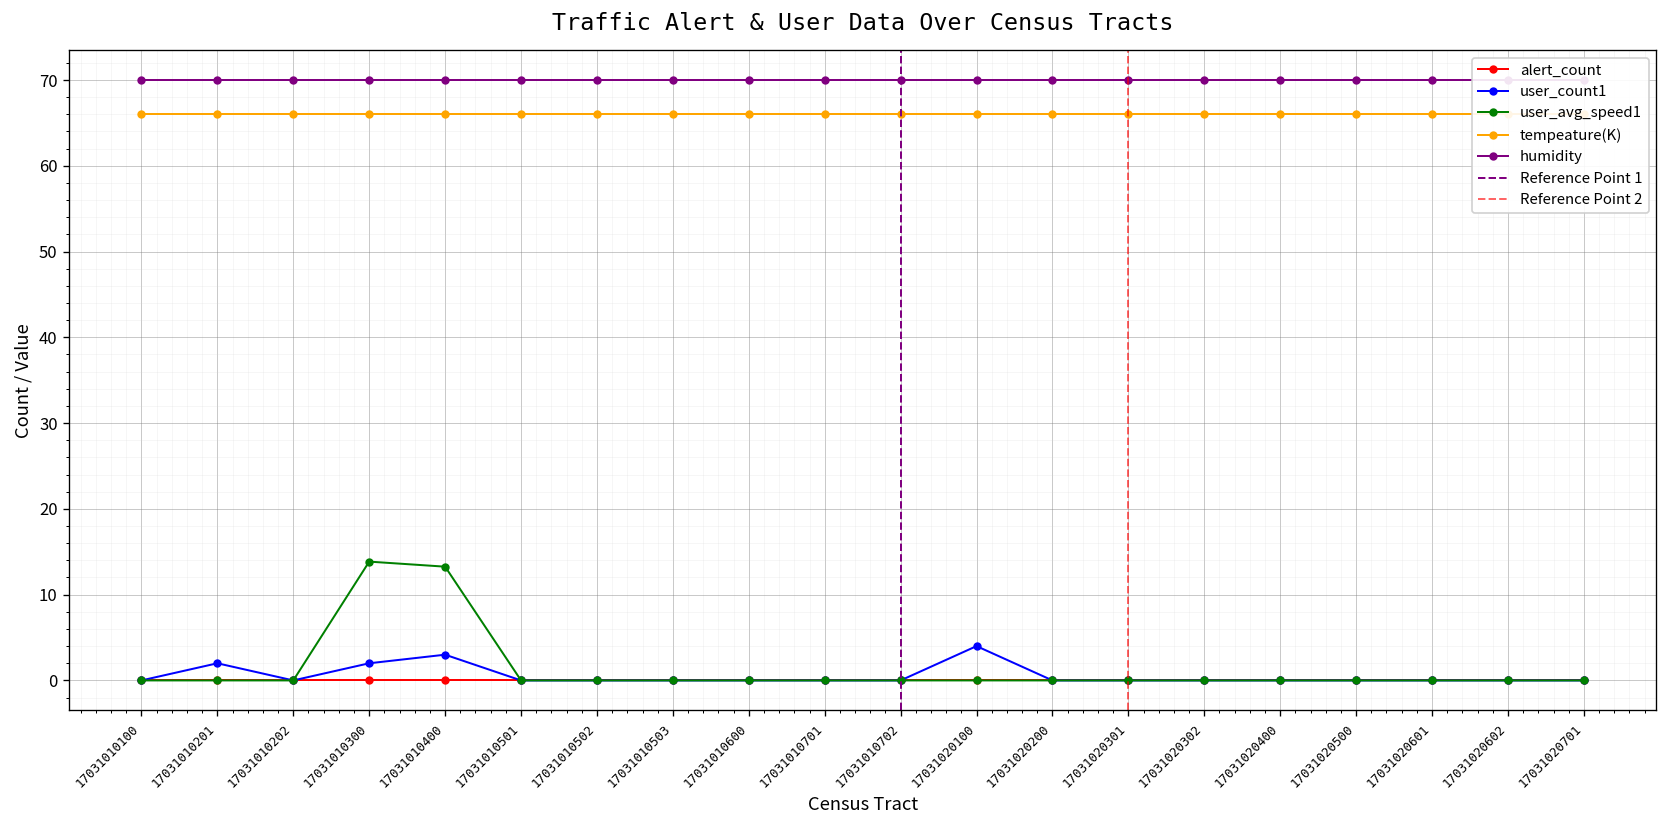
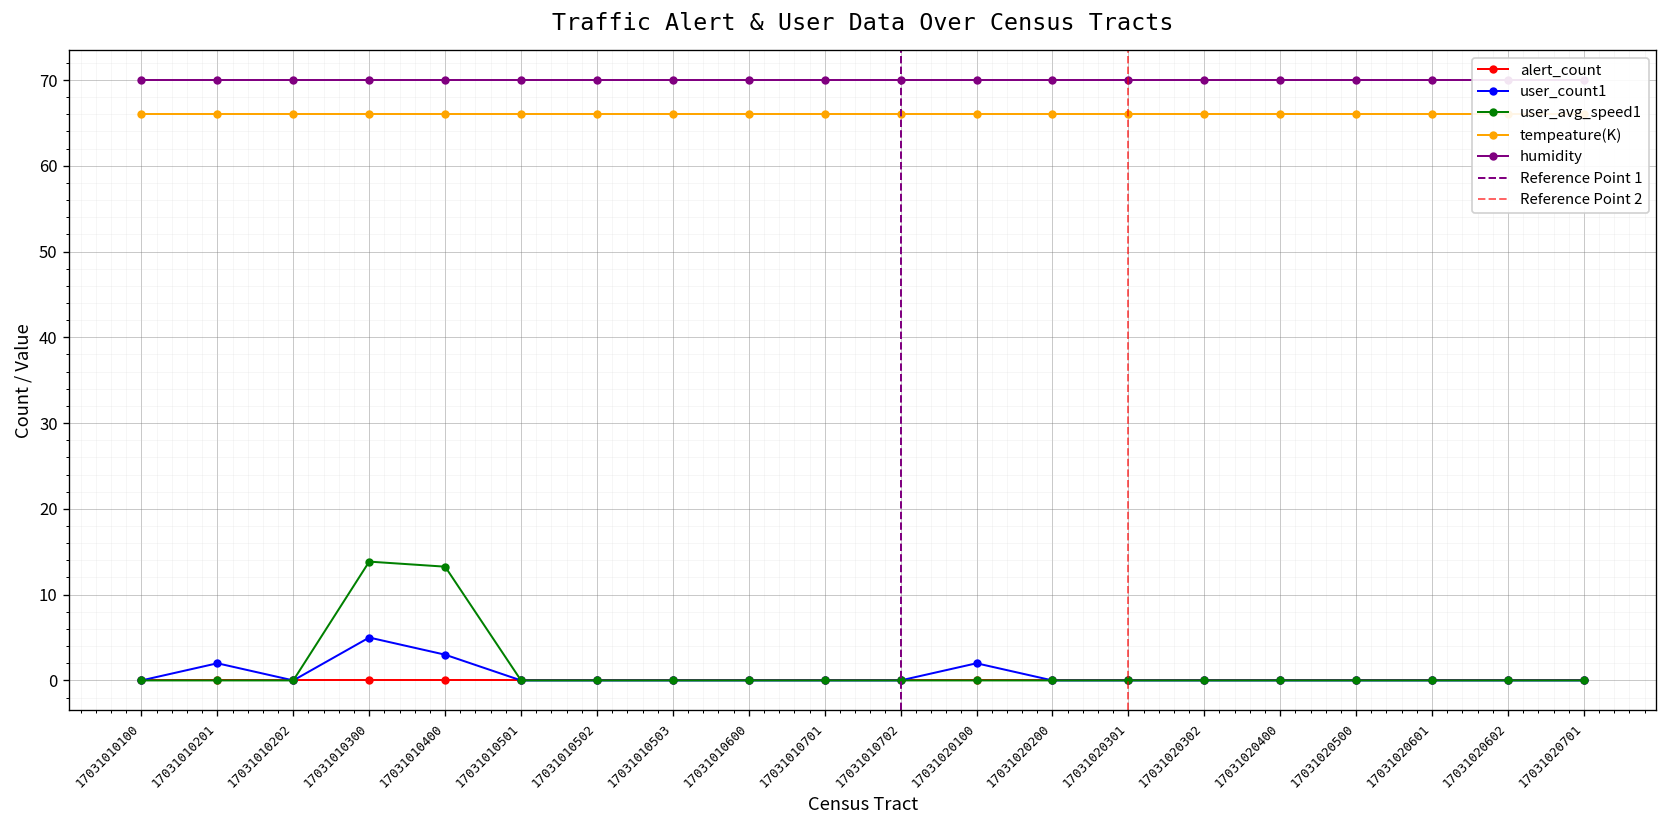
user_count1, 17031010300: 2 -> 5
user_count1, 17031020100: 4 -> 2
